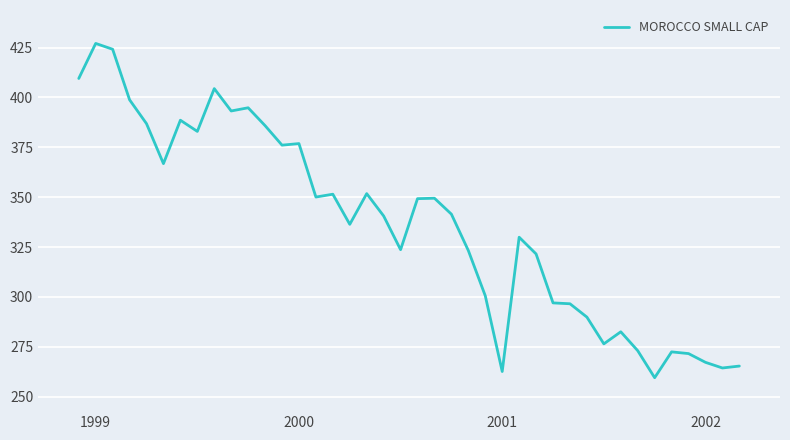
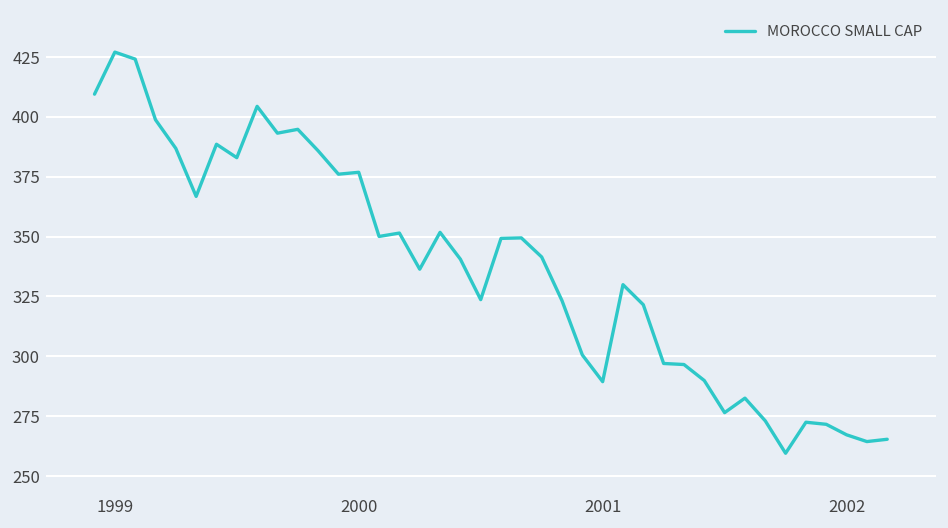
2001: 263 -> 289
